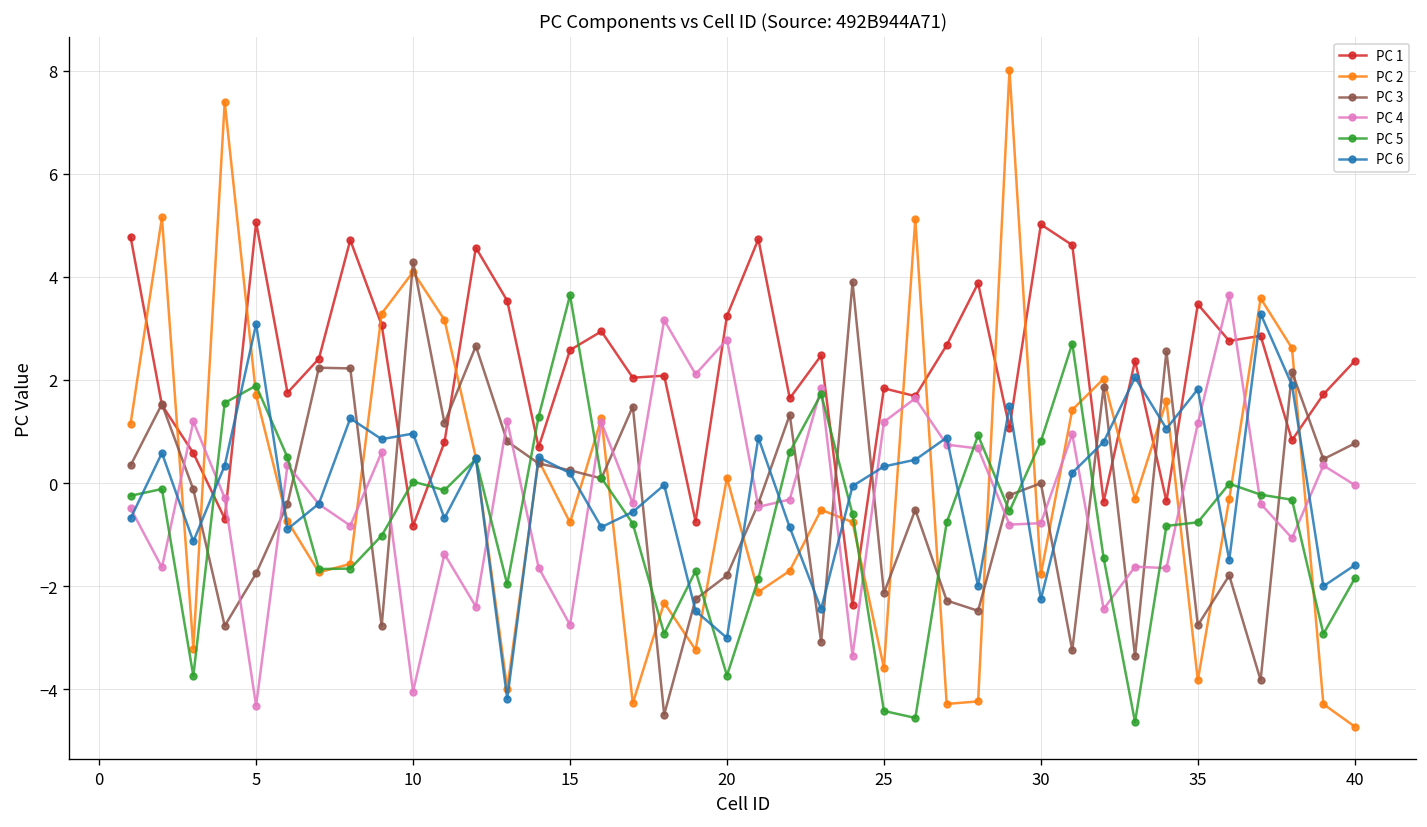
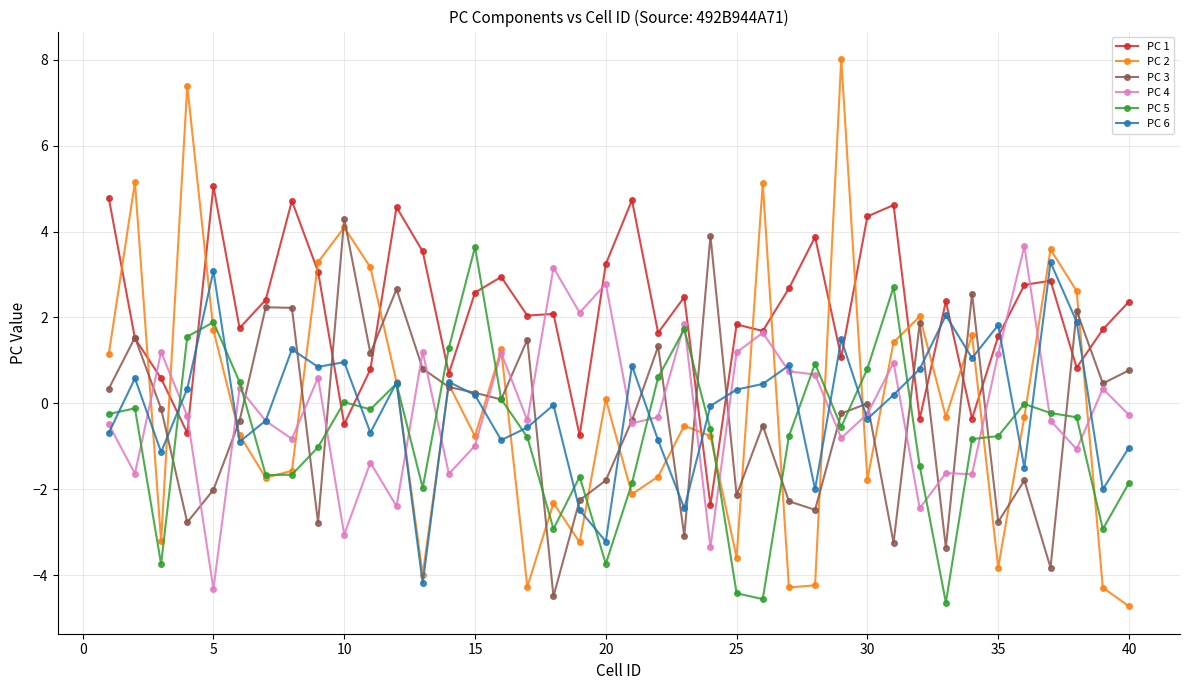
PC 3, 5: -1.8 -> -2.0
PC 1, 10: -0.8 -> -0.5
PC 4, 10: -4.0 -> -3.1
PC 4, 15: -2.8 -> -1.0
PC 6, 20: -3.0 -> -3.2
PC 1, 30: 5.0 -> 4.4
PC 4, 30: -0.8 -> -0.2
PC 6, 30: -2.3 -> -0.4
PC 1, 35: 3.5 -> 1.6
PC 4, 40: 0.0 -> -0.3
PC 6, 40: -1.6 -> -1.0
